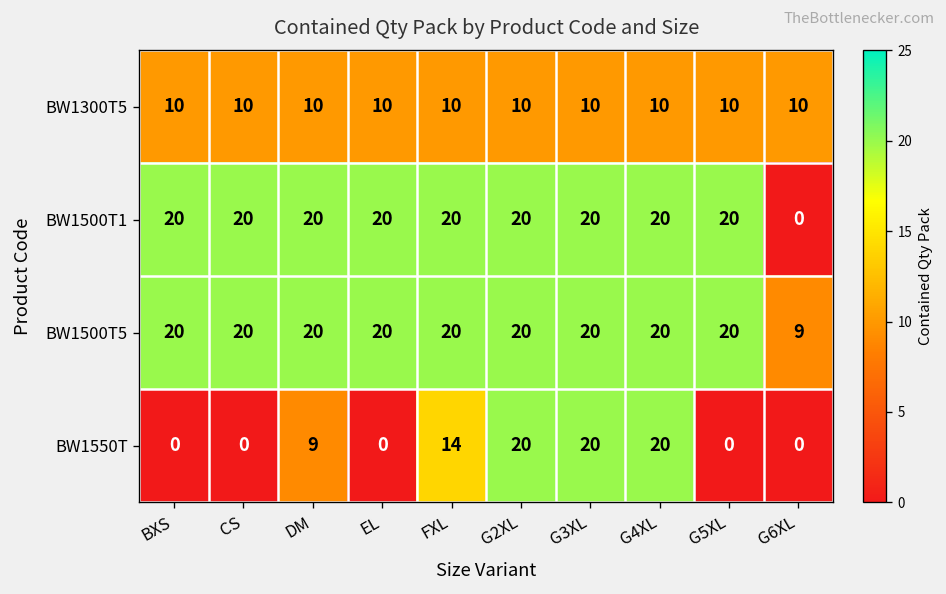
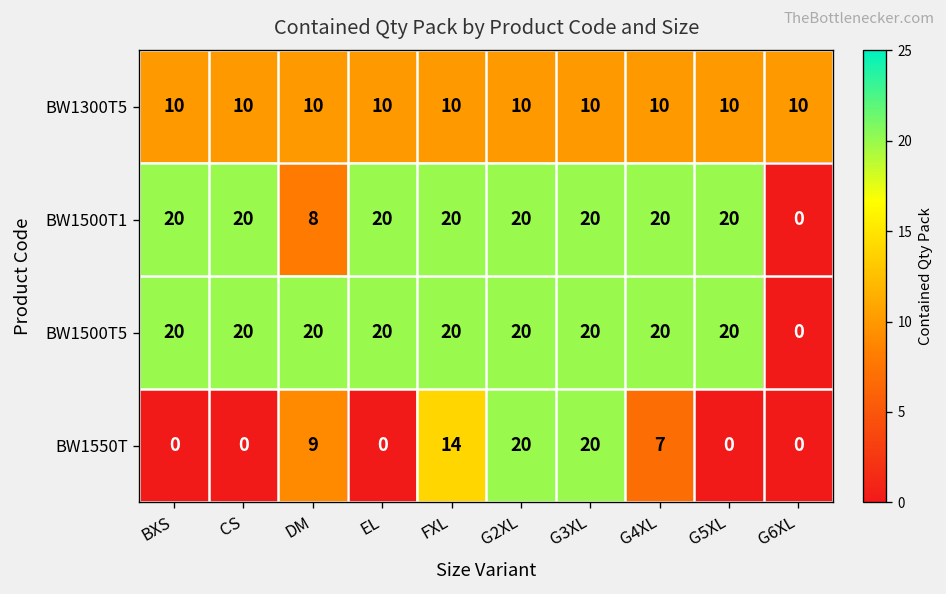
BW1500T1, DM: 20 -> 8
BW1500T5, G6XL: 9 -> 0
BW1550T, G4XL: 20 -> 7
